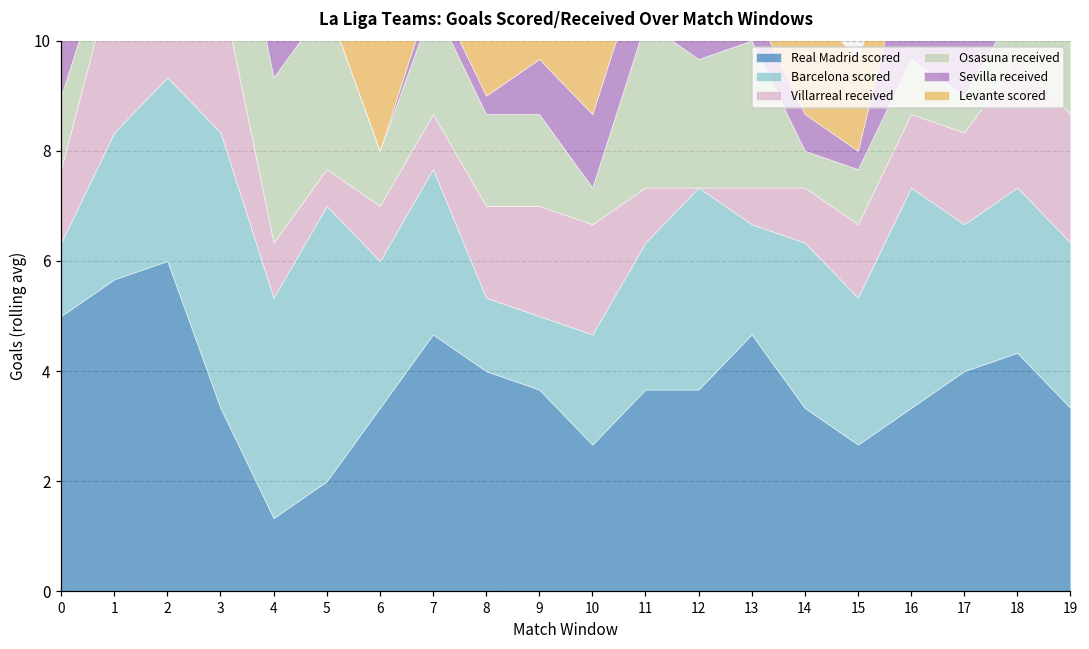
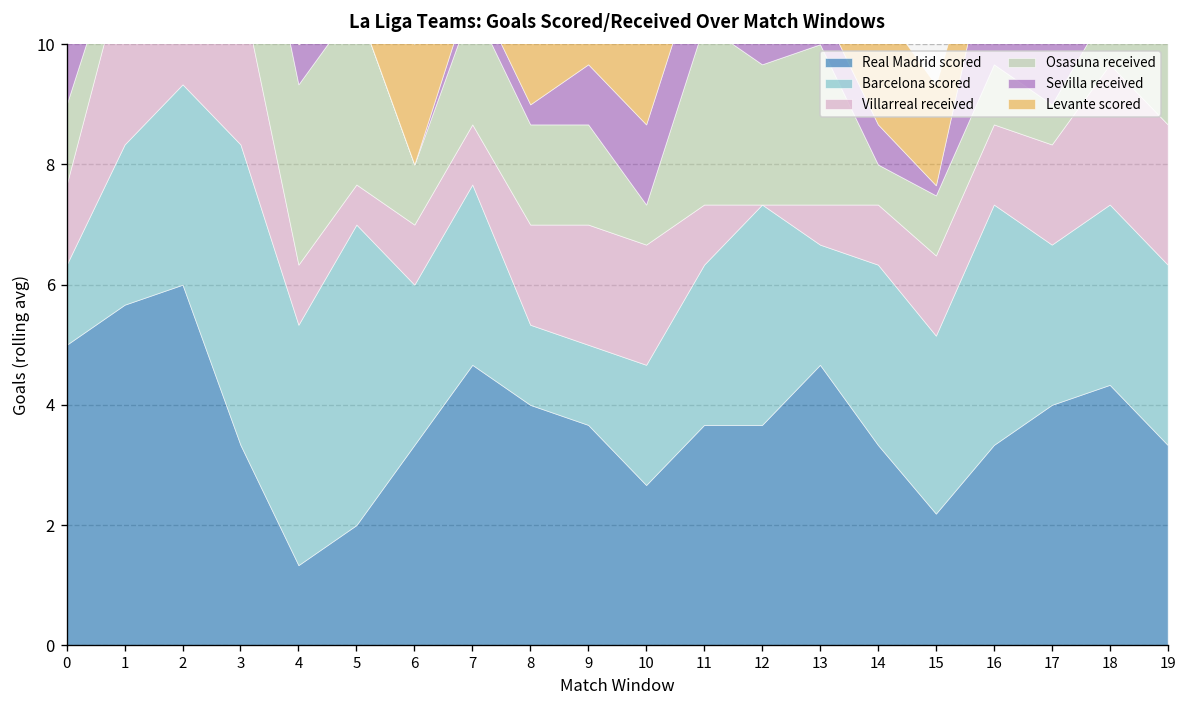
Real Madrid scored, 15: 2.7 -> 2.2
Barcelona scored, 15: 2.7 -> 3.0
Sevilla received, 15: 0.3 -> 0.2
